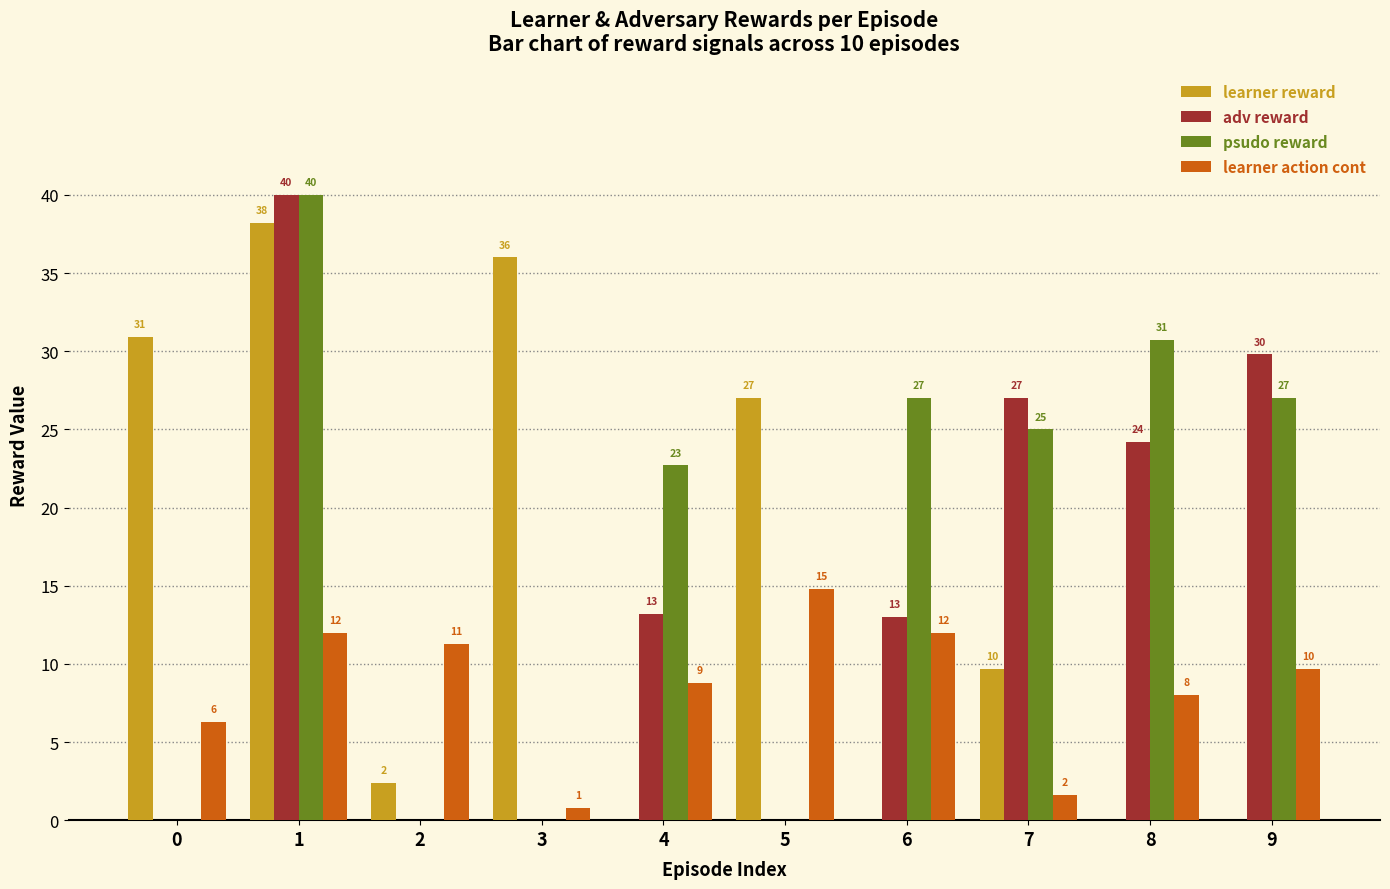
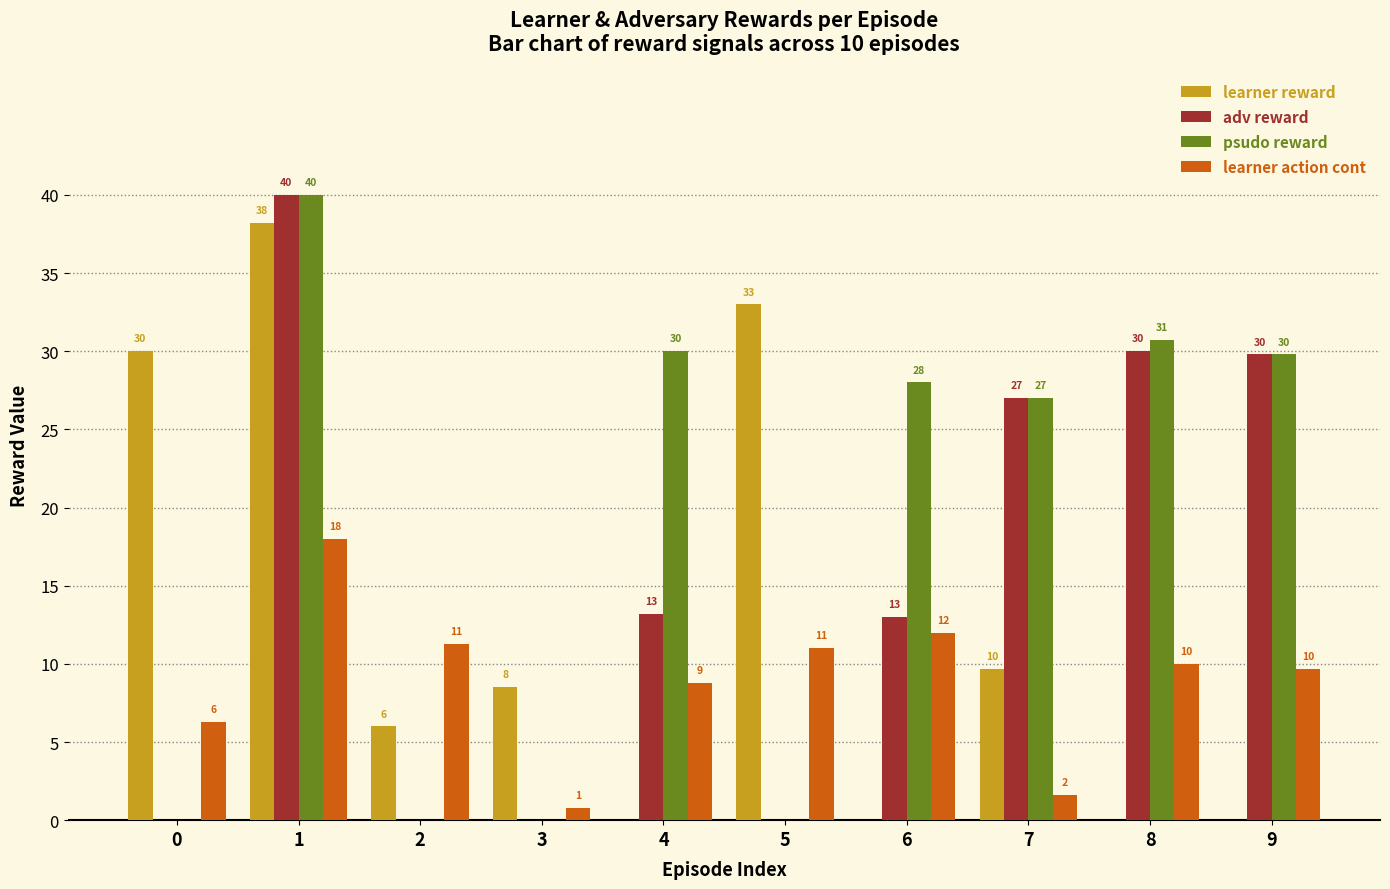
learner reward, 0: 31 -> 30
learner action cont, 1: 12 -> 18
learner reward, 2: 2 -> 6
learner reward, 3: 36 -> 8
psudo reward, 4: 23 -> 30
learner reward, 5: 27 -> 33
learner action cont, 5: 15 -> 11
psudo reward, 6: 27 -> 28
psudo reward, 7: 25 -> 27
adv reward, 8: 24 -> 30
learner action cont, 8: 8 -> 10
psudo reward, 9: 27 -> 30
